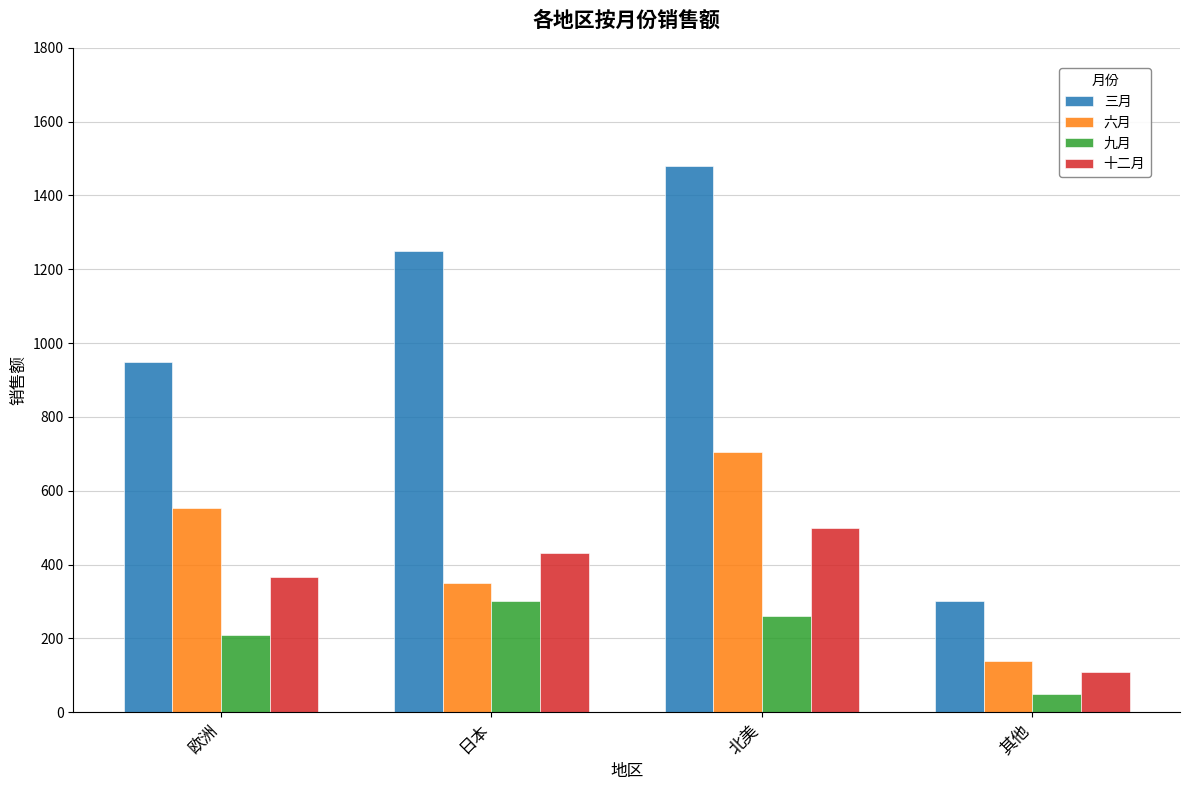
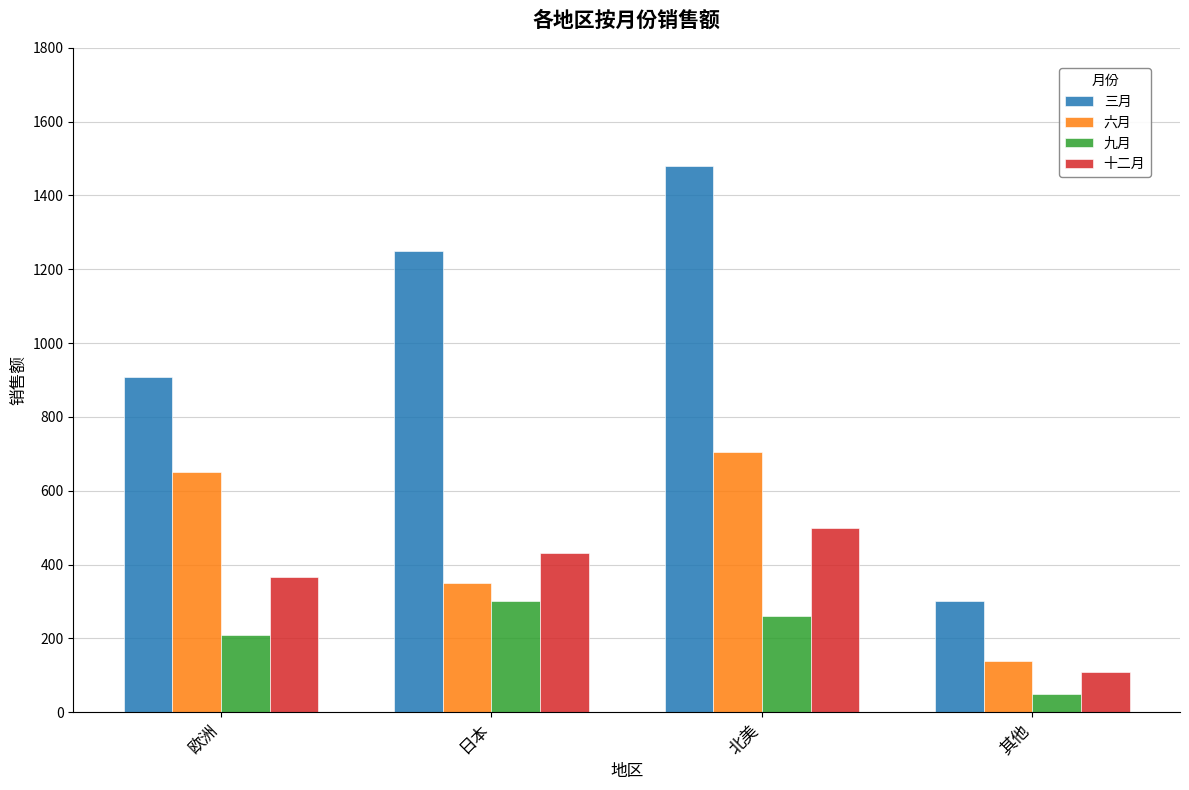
三月, 欧洲: 950 -> 910
六月, 欧洲: 550 -> 650
